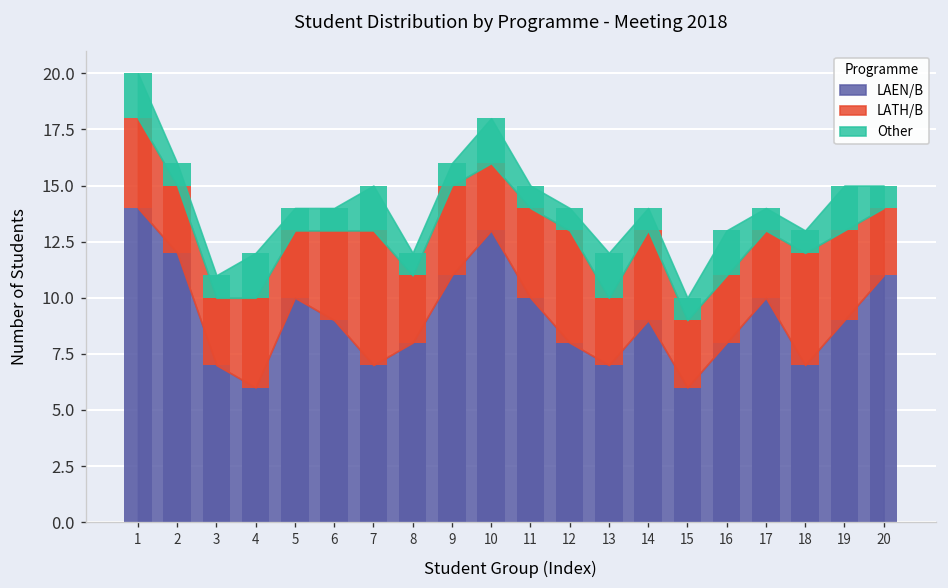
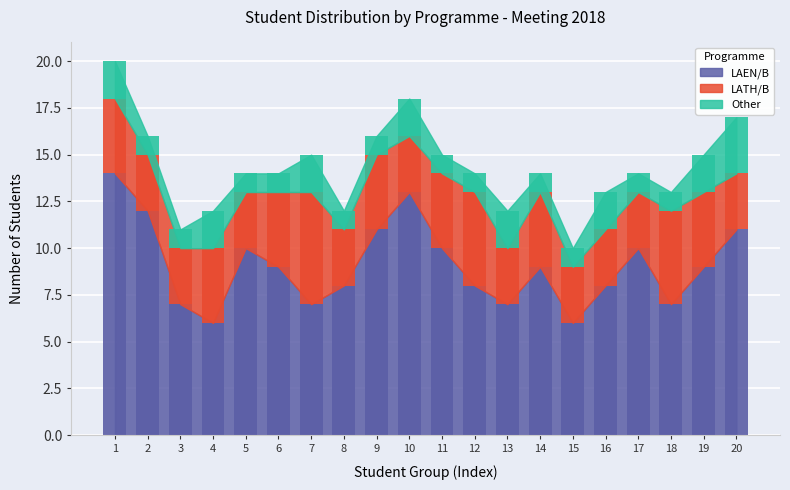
Other, 20: 1 -> 3
